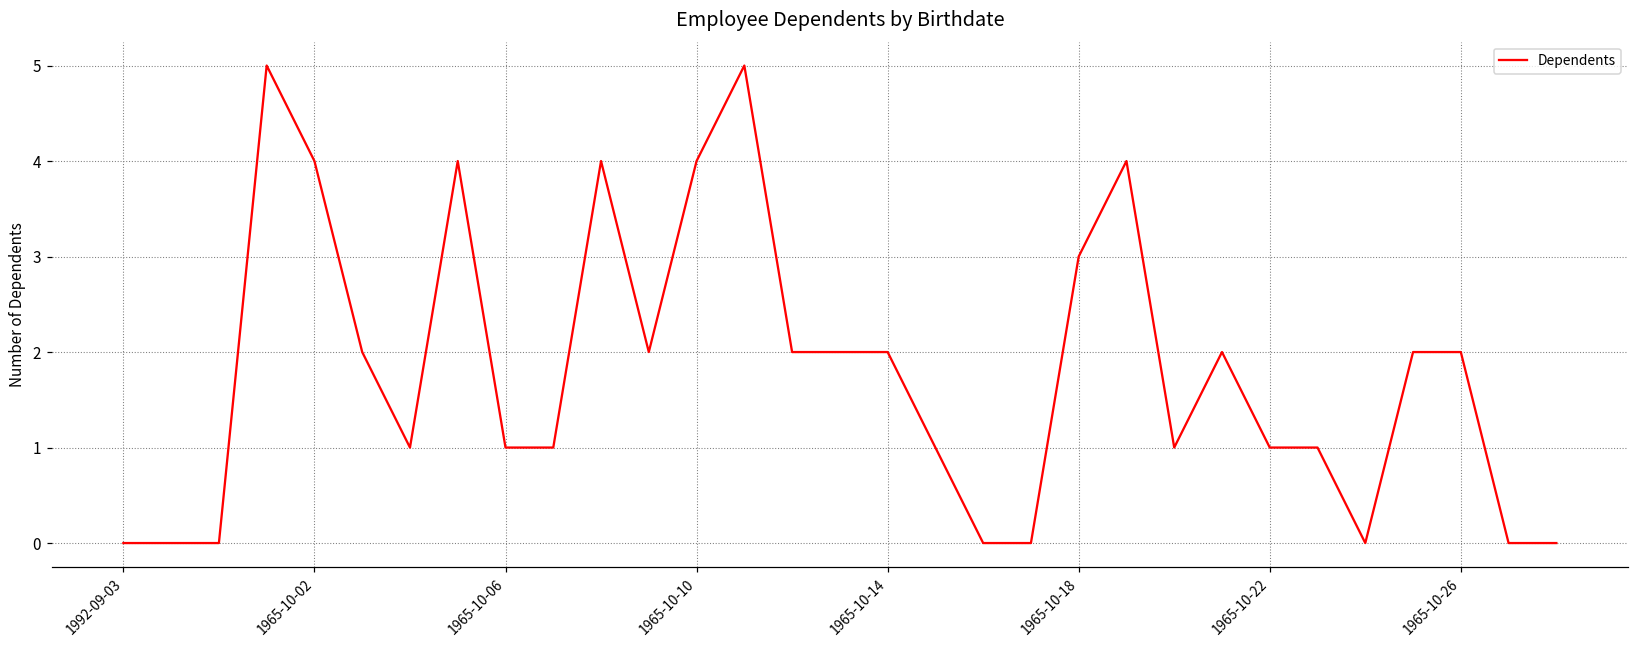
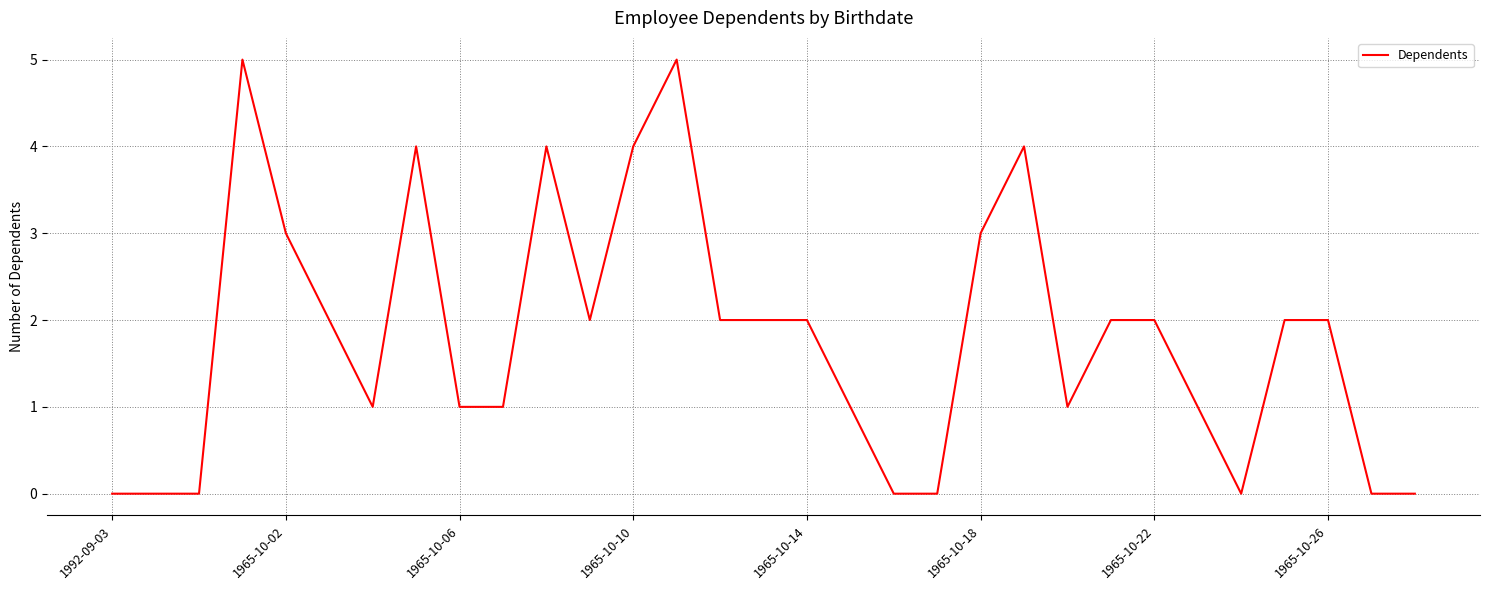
1965-10-02: 4 -> 3
1965-10-22: 1 -> 2
